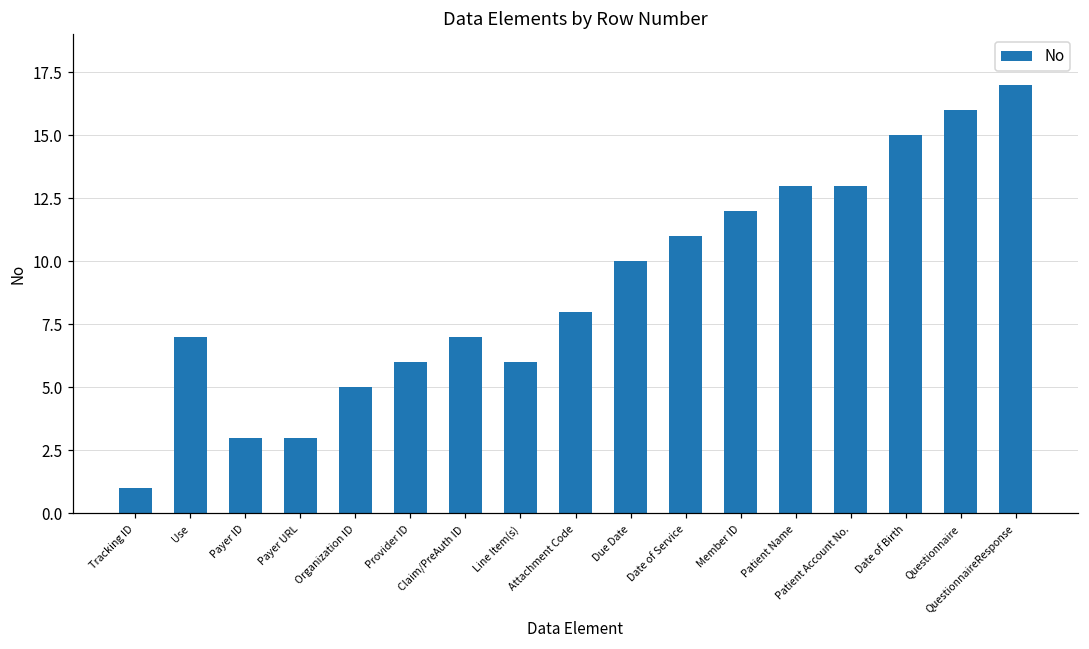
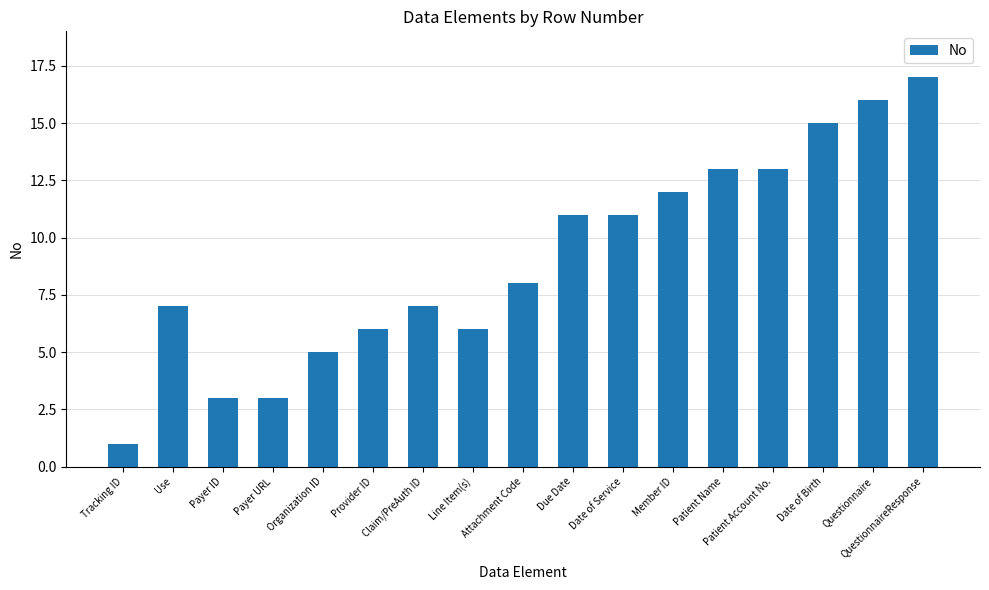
Due Date: 10 -> 11
